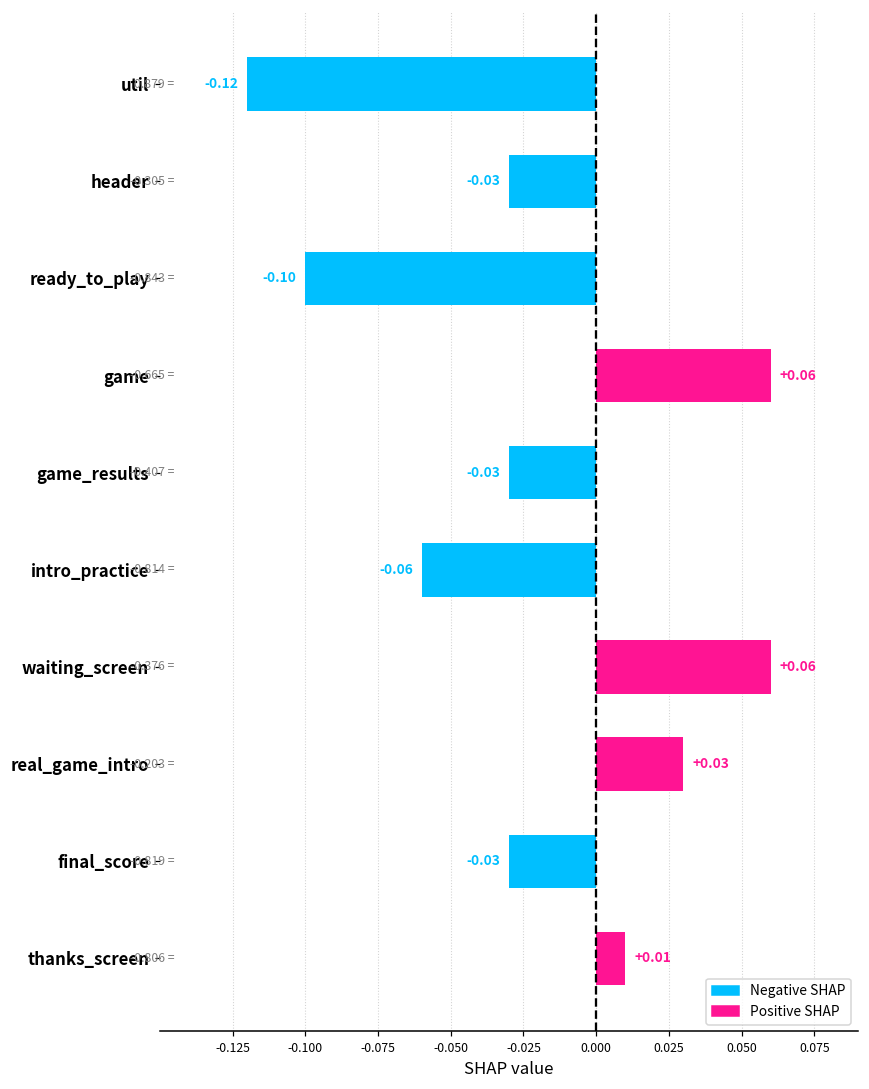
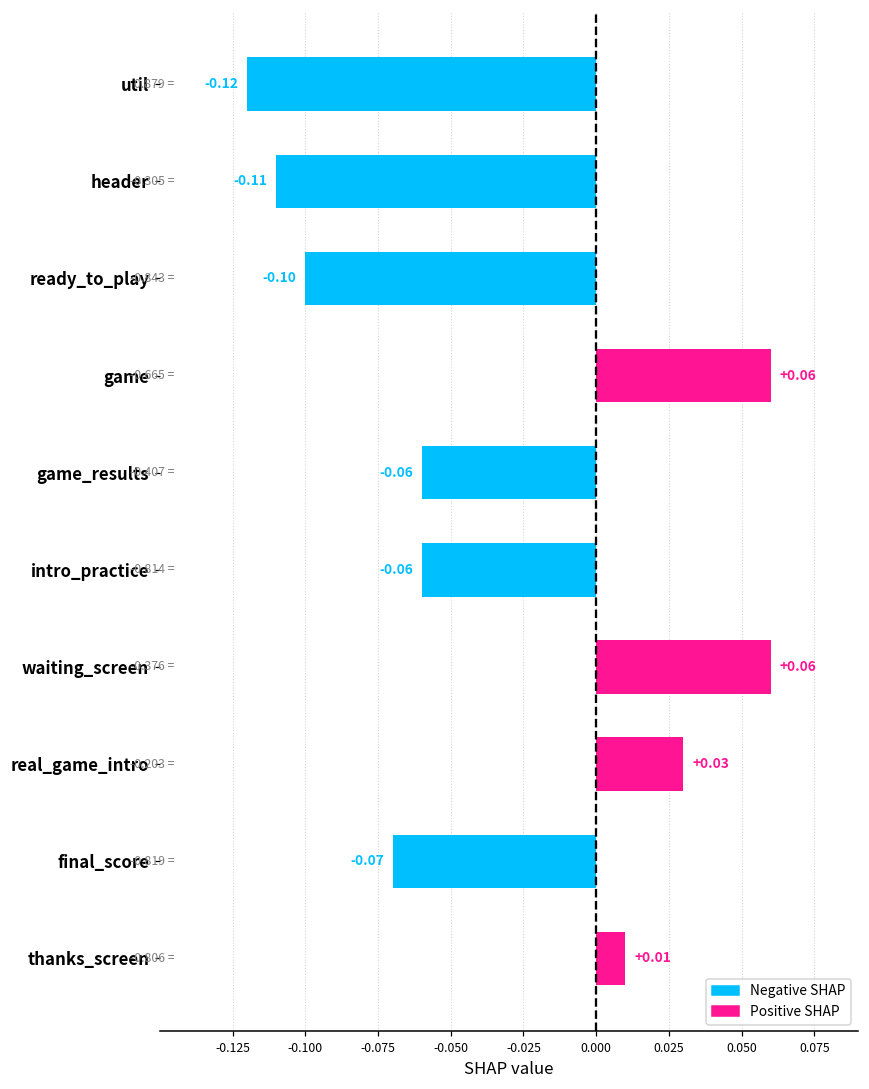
header: -0.03 -> -0.11
game_results: -0.03 -> -0.06
final_score: -0.03 -> -0.07
